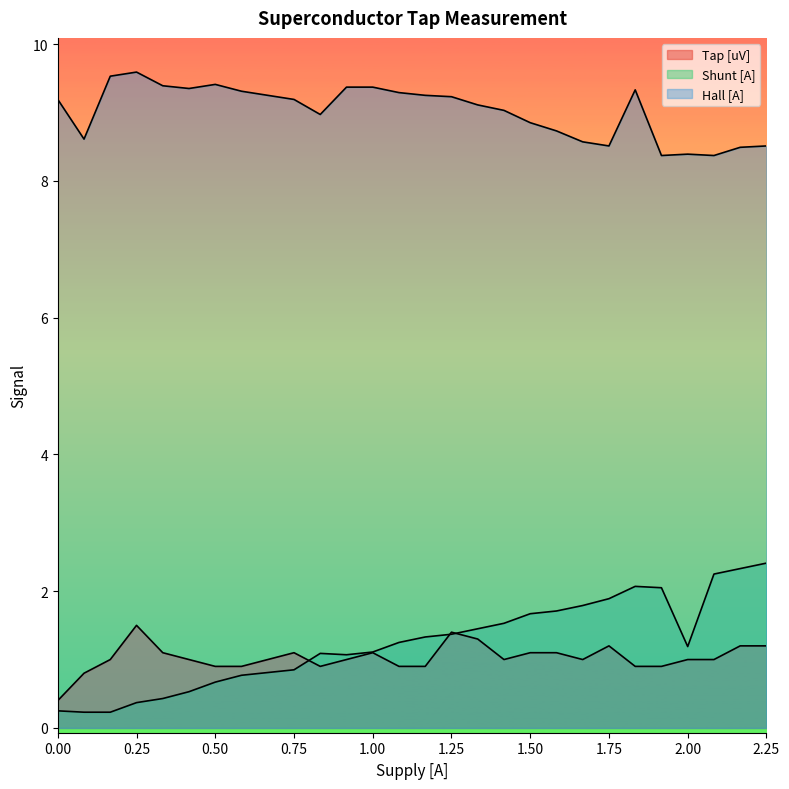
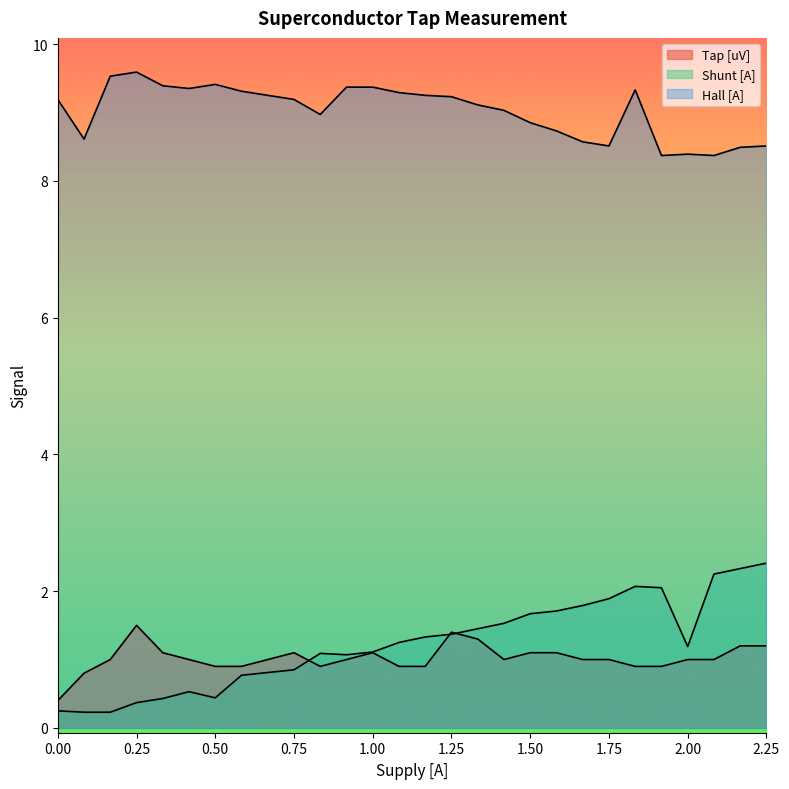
Shunt [A], 0.50: 0.7 -> 0.4
Tap [uV], 1.75: 1.2 -> 1.0
